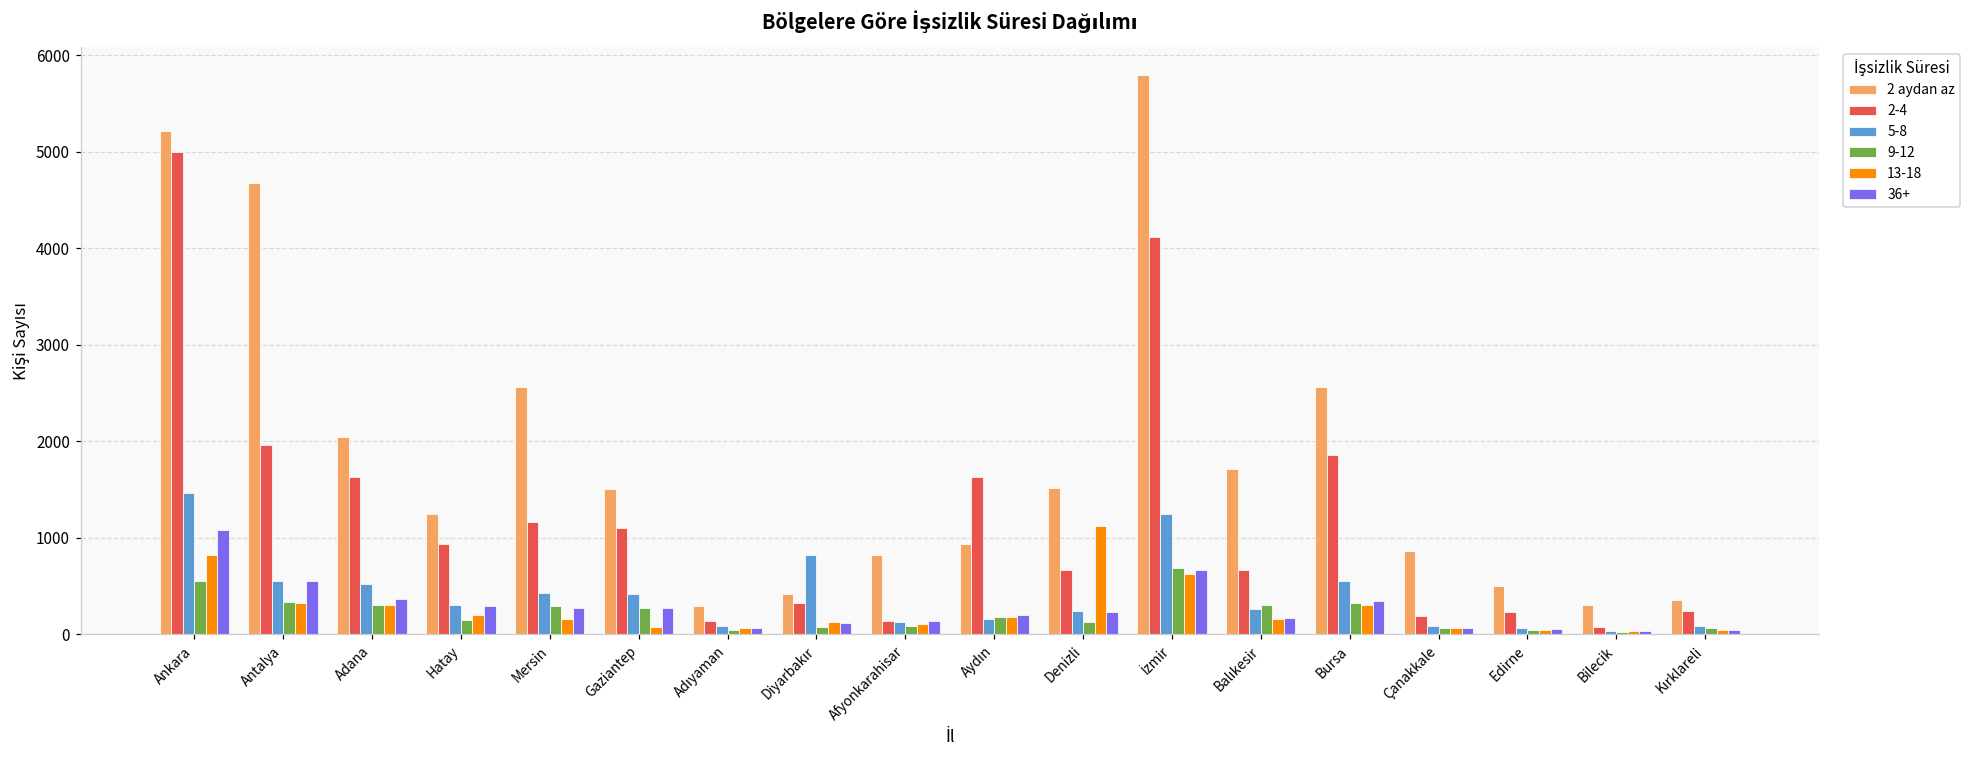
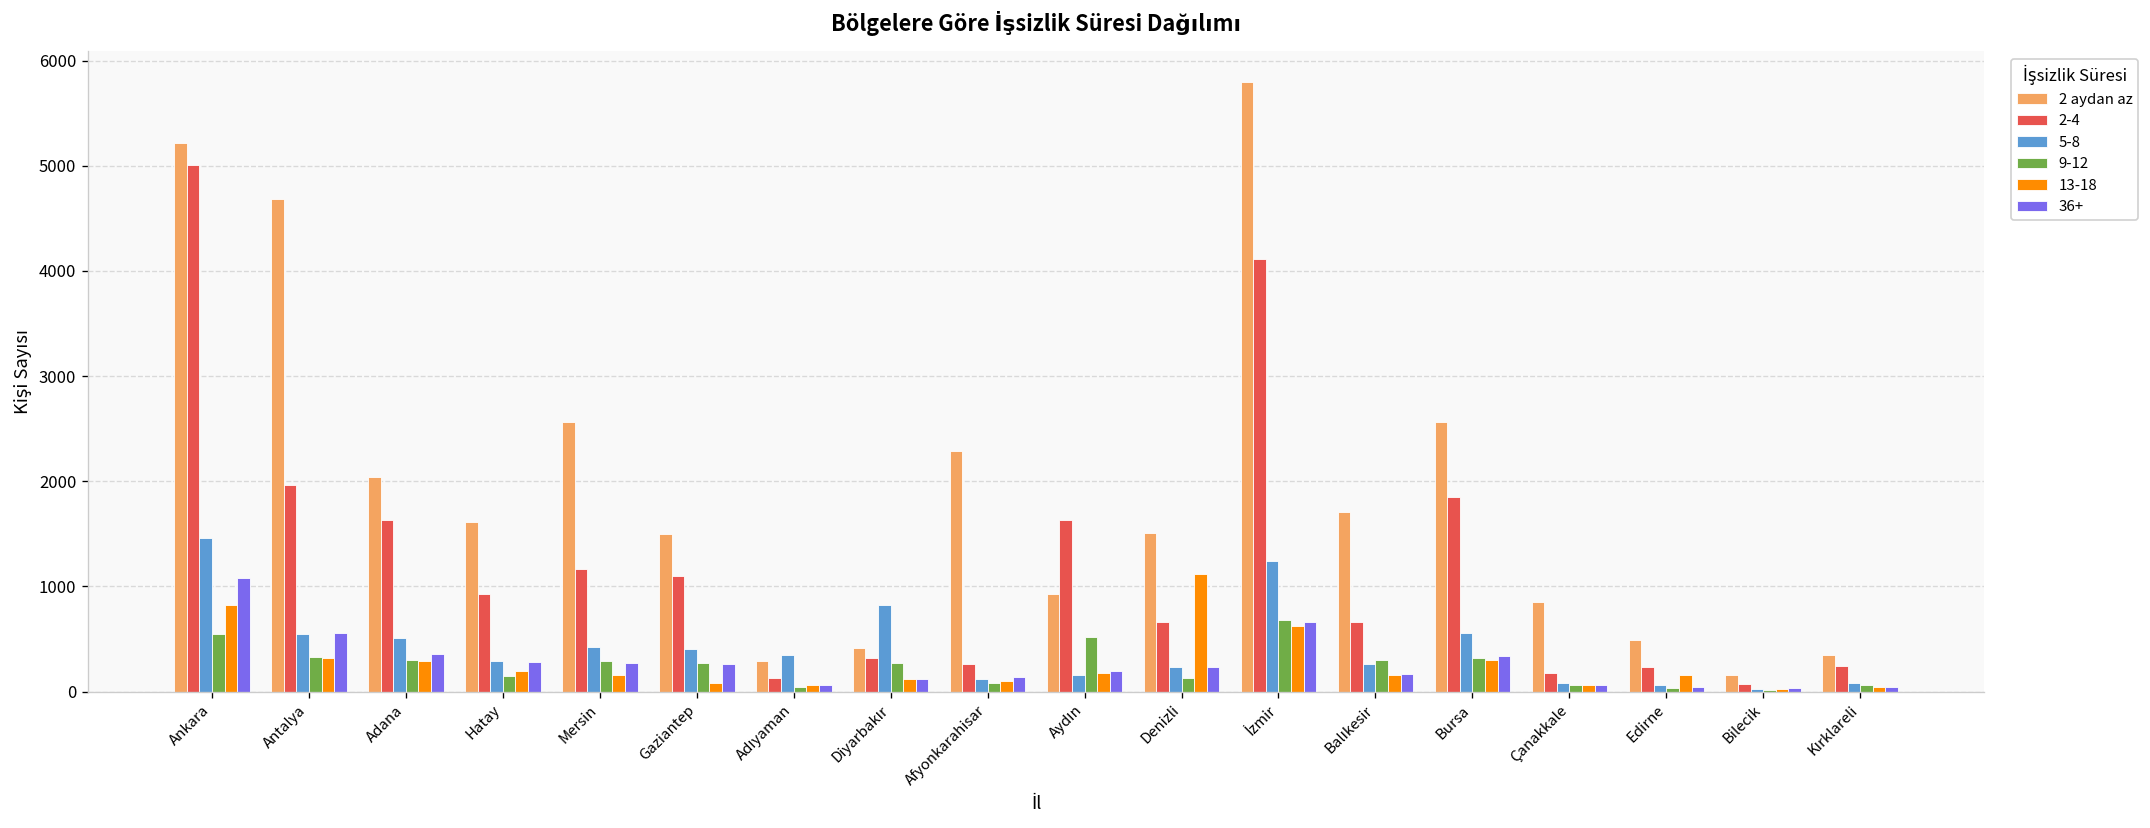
2 aydan az, Hatay: 1200 -> 1600
5-8, Adıyaman: 100 -> 400
9-12, Diyarbakır: 100 -> 300
2 aydan az, Afyonkarahisar: 800 -> 2300
2-4, Afyonkarahisar: 100 -> 300
9-12, Aydın: 200 -> 500
13-18, Edirne: 0 -> 200
2 aydan az, Bilecik: 300 -> 200
